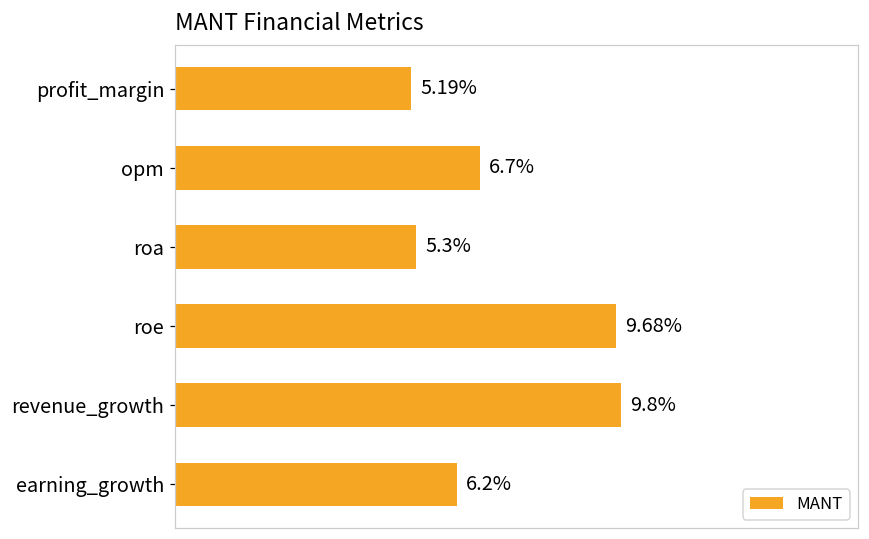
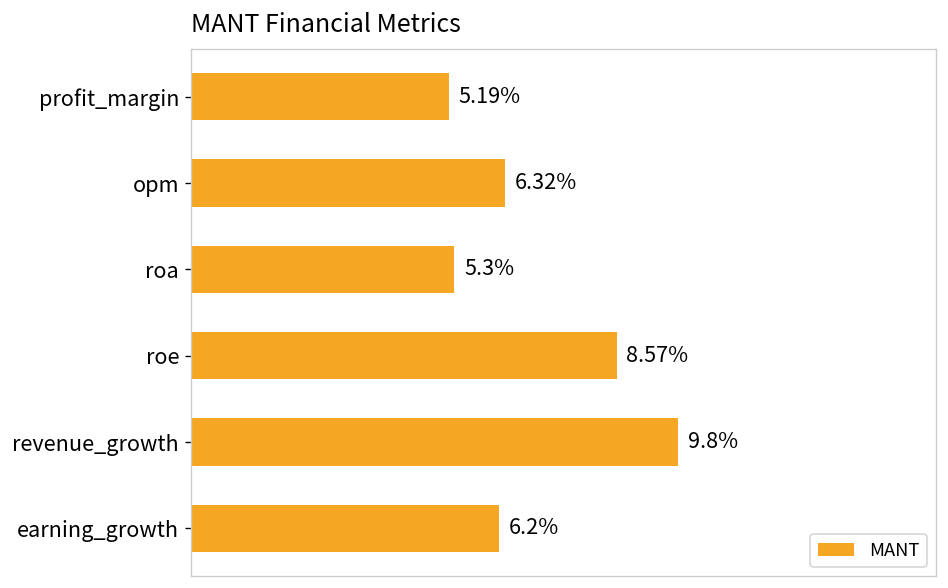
opm: 6.7% -> 6.32%
roe: 9.68% -> 8.57%
